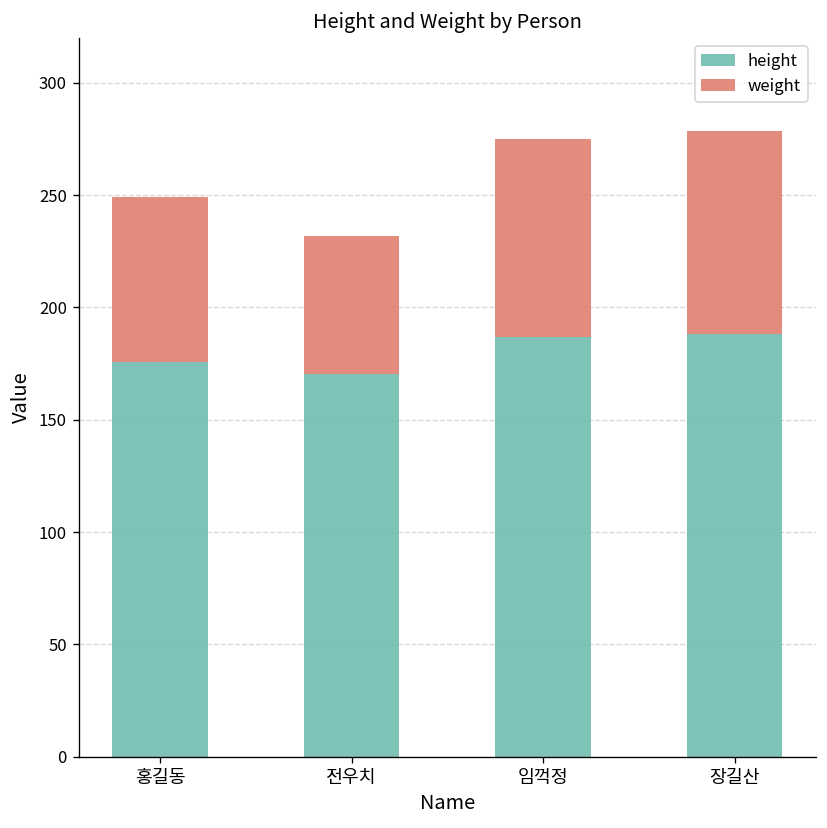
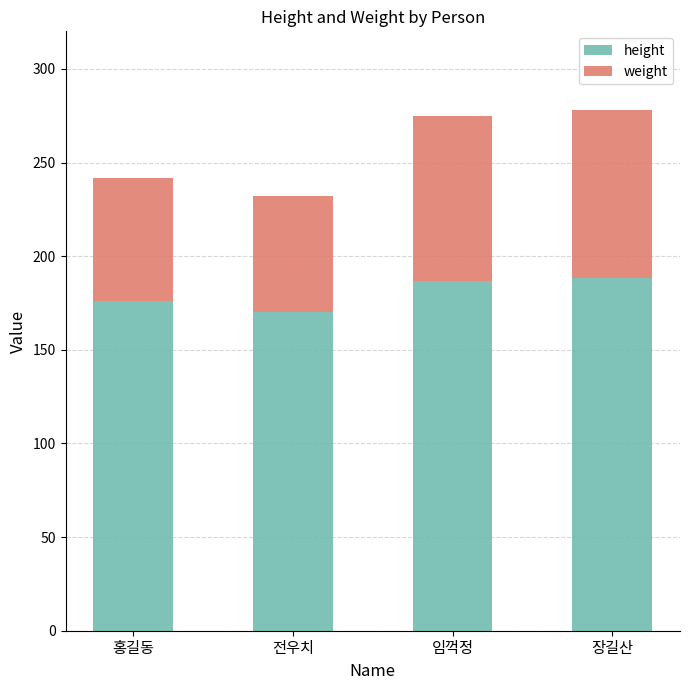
weight, 홍길동: 73 -> 66
